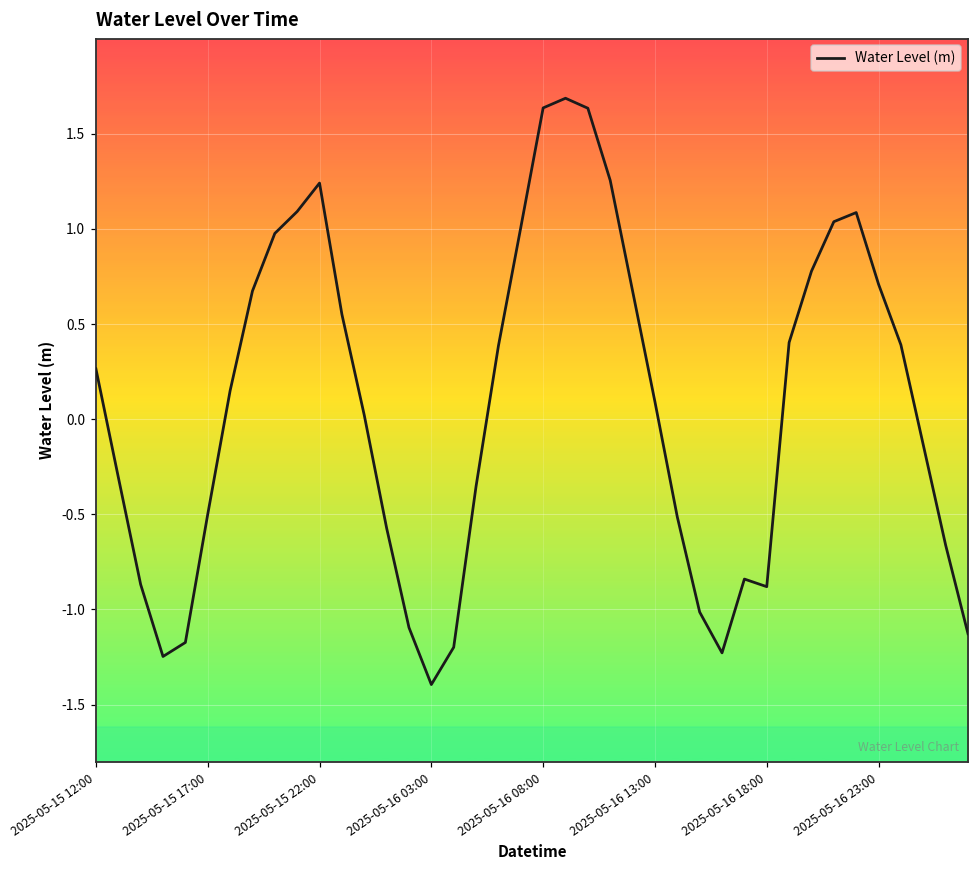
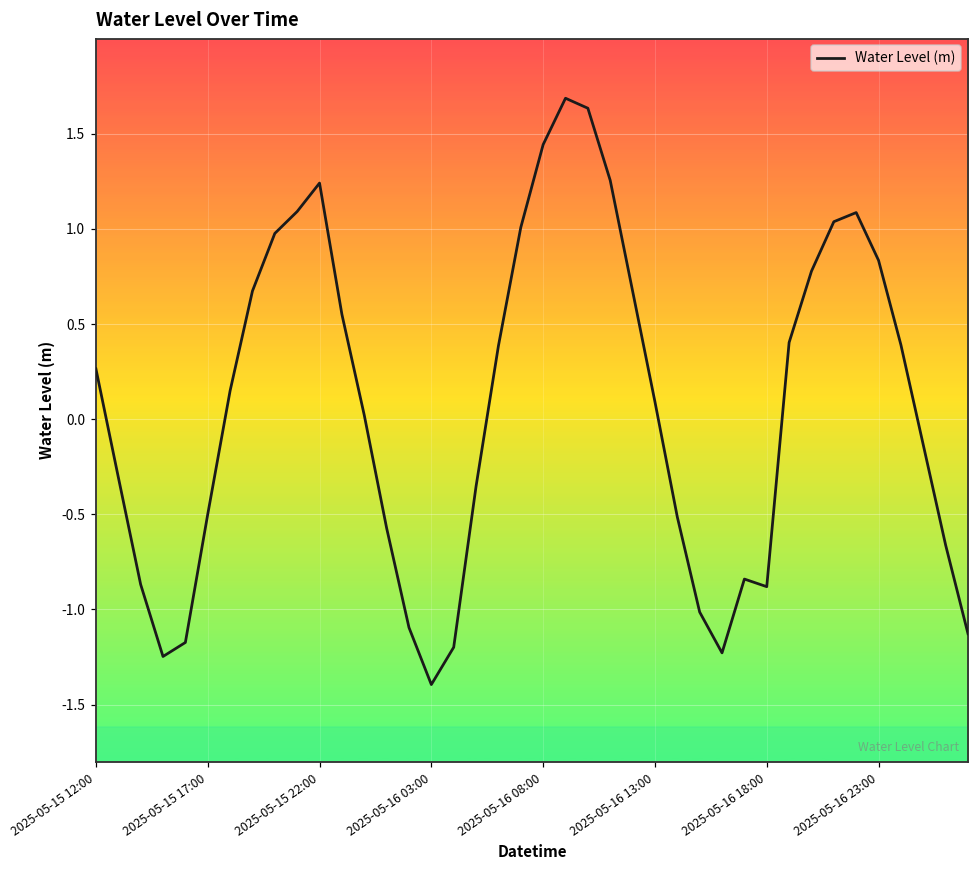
2025-05-16 08:00: 1.64 -> 1.44
2025-05-16 23:00: 0.71 -> 0.83
